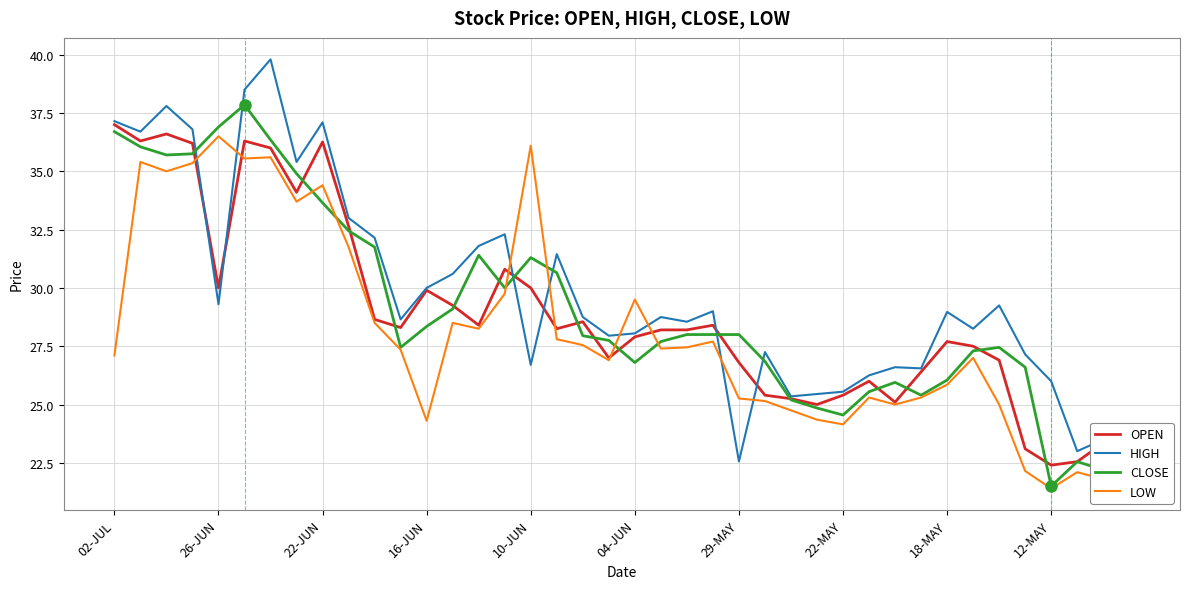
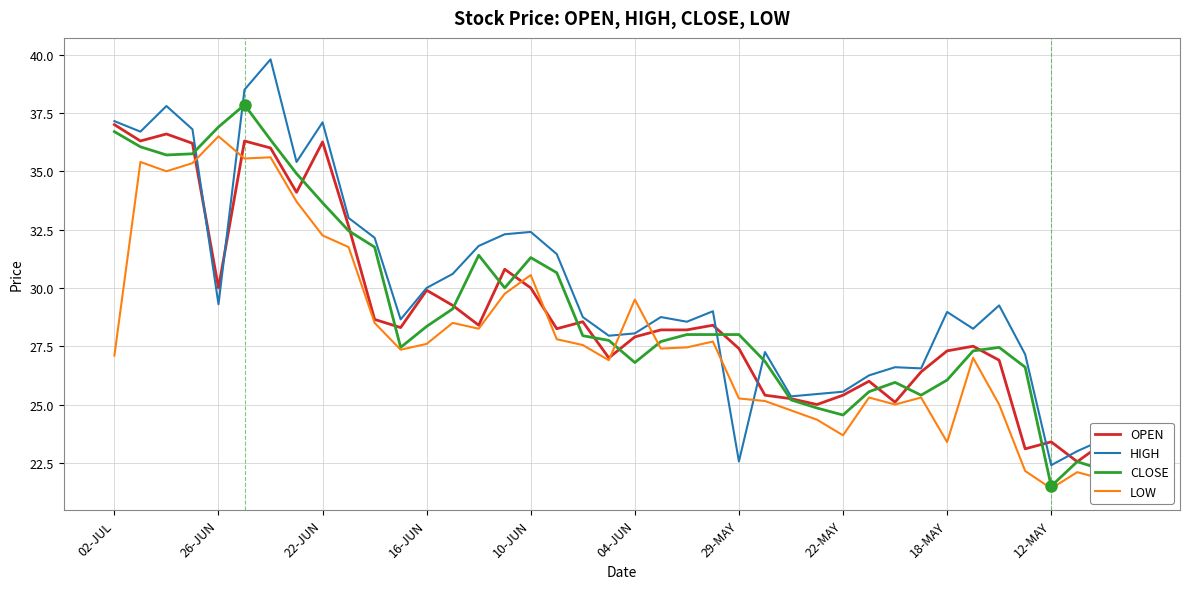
LOW, 22-JUN: 34.4 -> 32.3
LOW, 16-JUN: 24.3 -> 27.6
HIGH, 10-JUN: 26.7 -> 32.4
LOW, 10-JUN: 36.1 -> 30.6
OPEN, 29-MAY: 26.8 -> 27.4
LOW, 22-MAY: 24.2 -> 23.7
OPEN, 18-MAY: 27.7 -> 27.3
LOW, 18-MAY: 25.9 -> 23.4
OPEN, 12-MAY: 22.4 -> 23.4
HIGH, 12-MAY: 26.0 -> 22.4
